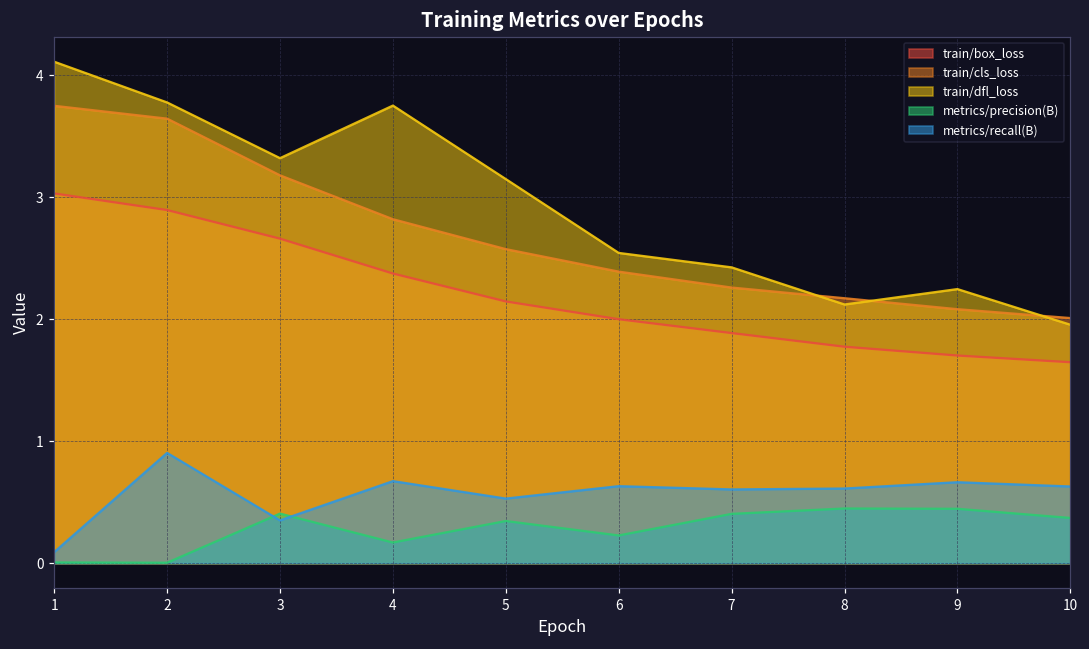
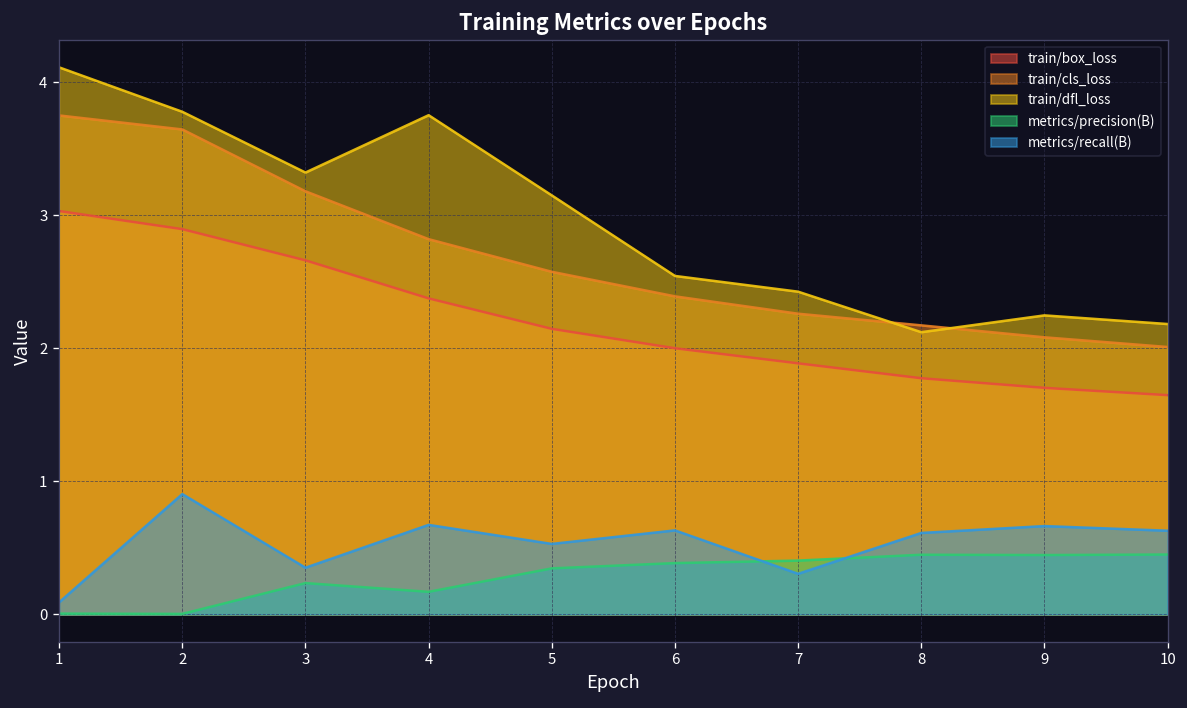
metrics/precision(B), 3: 0.41 -> 0.23
metrics/precision(B), 6: 0.23 -> 0.39
metrics/recall(B), 7: 0.60 -> 0.30
train/dfl_loss, 10: 1.96 -> 2.18
metrics/precision(B), 10: 0.37 -> 0.45
